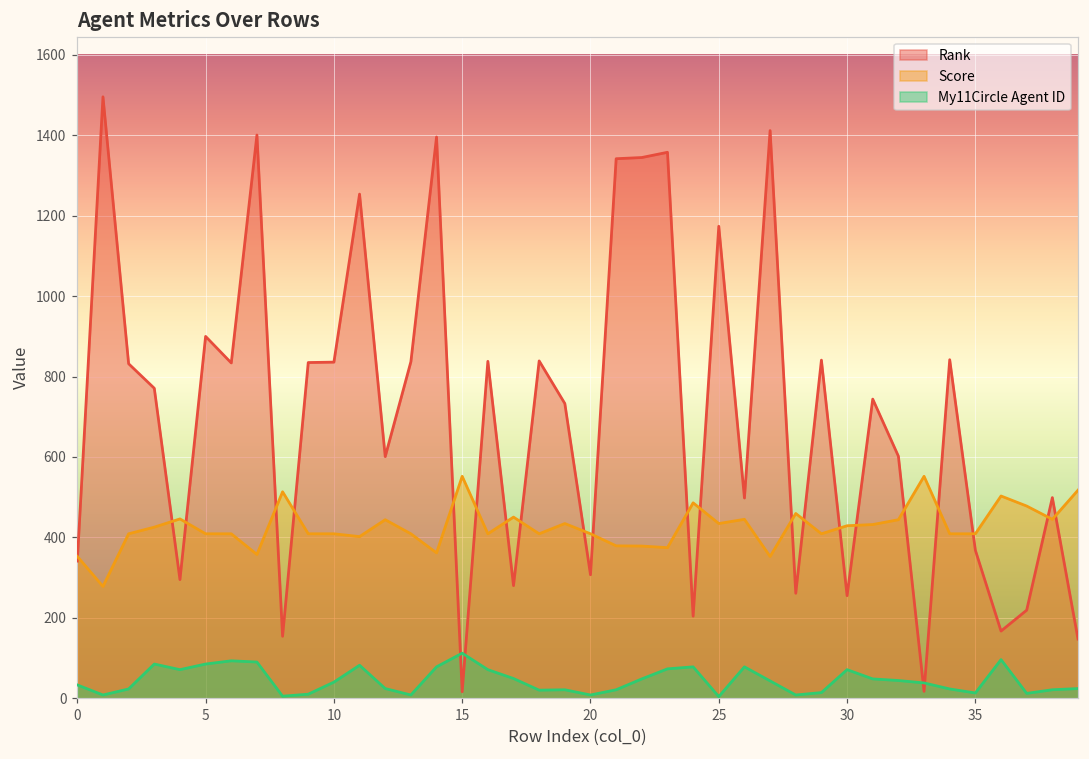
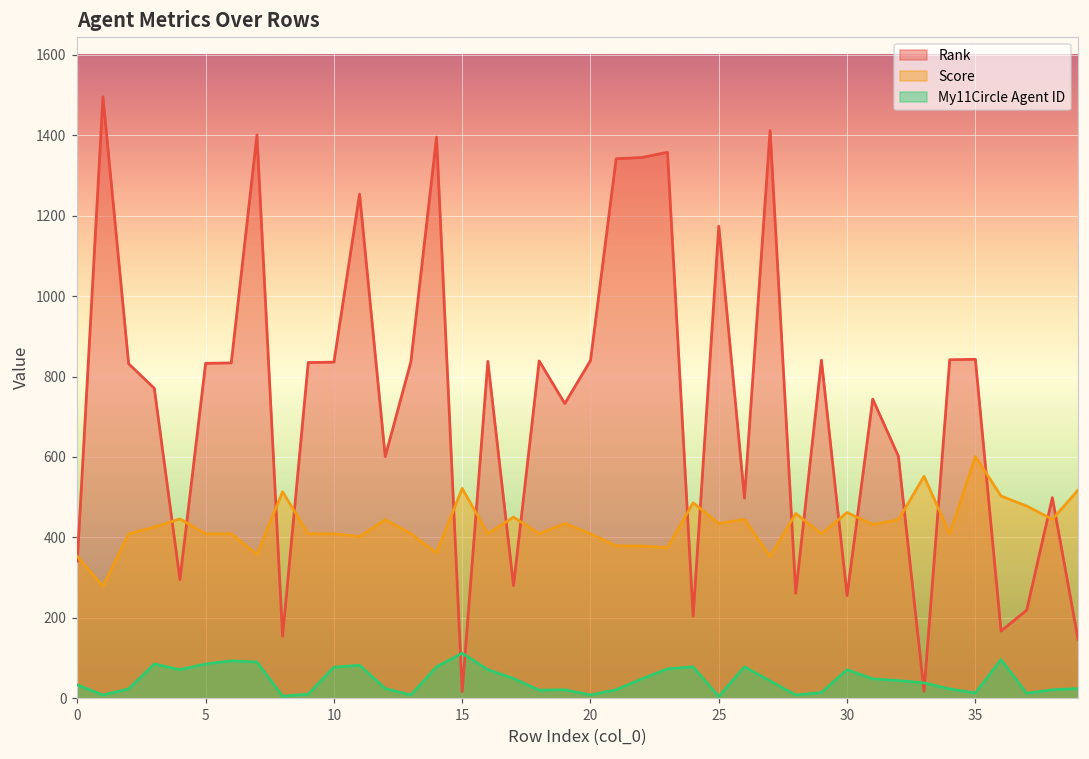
Rank, 5: 900 -> 830
My11Circle Agent ID, 10: 40 -> 80
Score, 15: 550 -> 520
Rank, 20: 310 -> 840
Score, 30: 430 -> 460
Rank, 35: 370 -> 840
Score, 35: 410 -> 600
